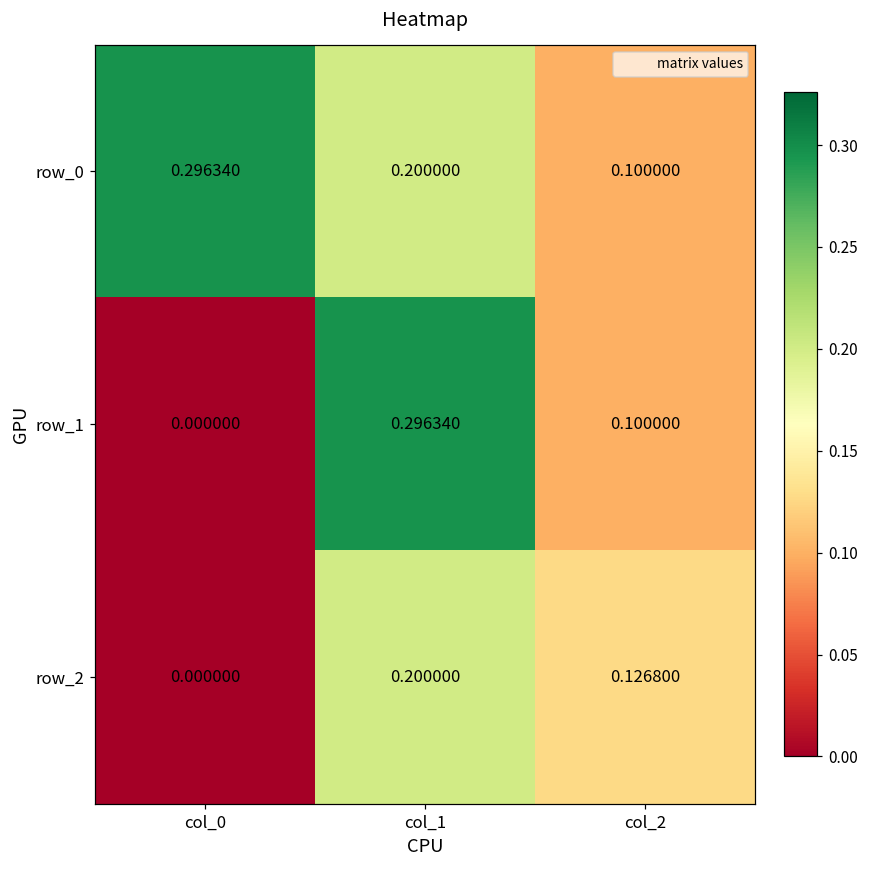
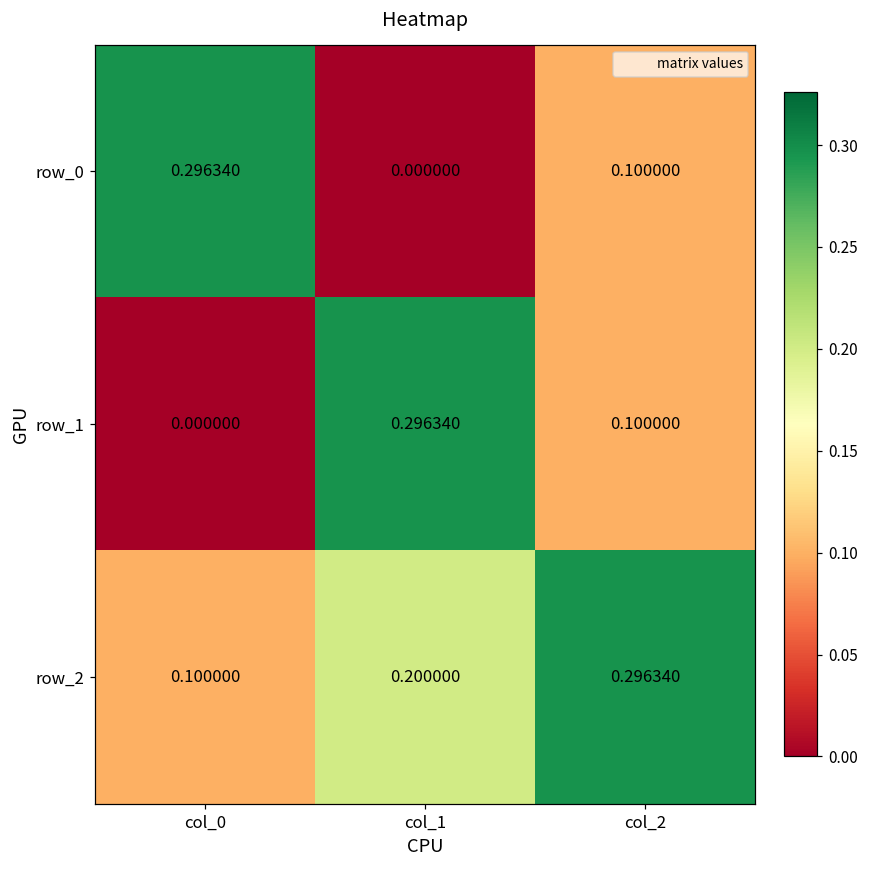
row_0, col_1: 0.200000 -> 0.000000
row_2, col_0: 0.000000 -> 0.100000
row_2, col_2: 0.126800 -> 0.296340
